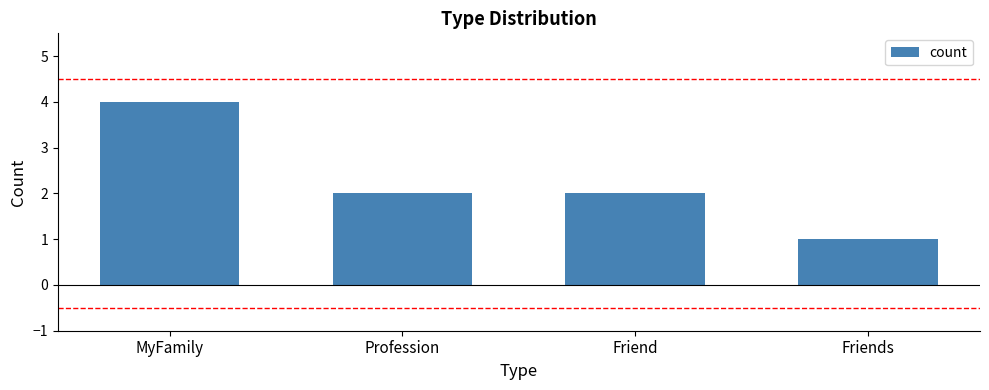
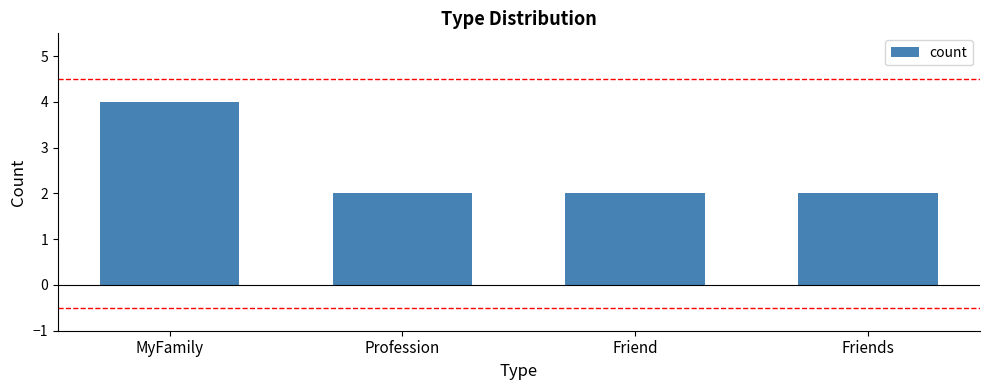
Friends: 1 -> 2
